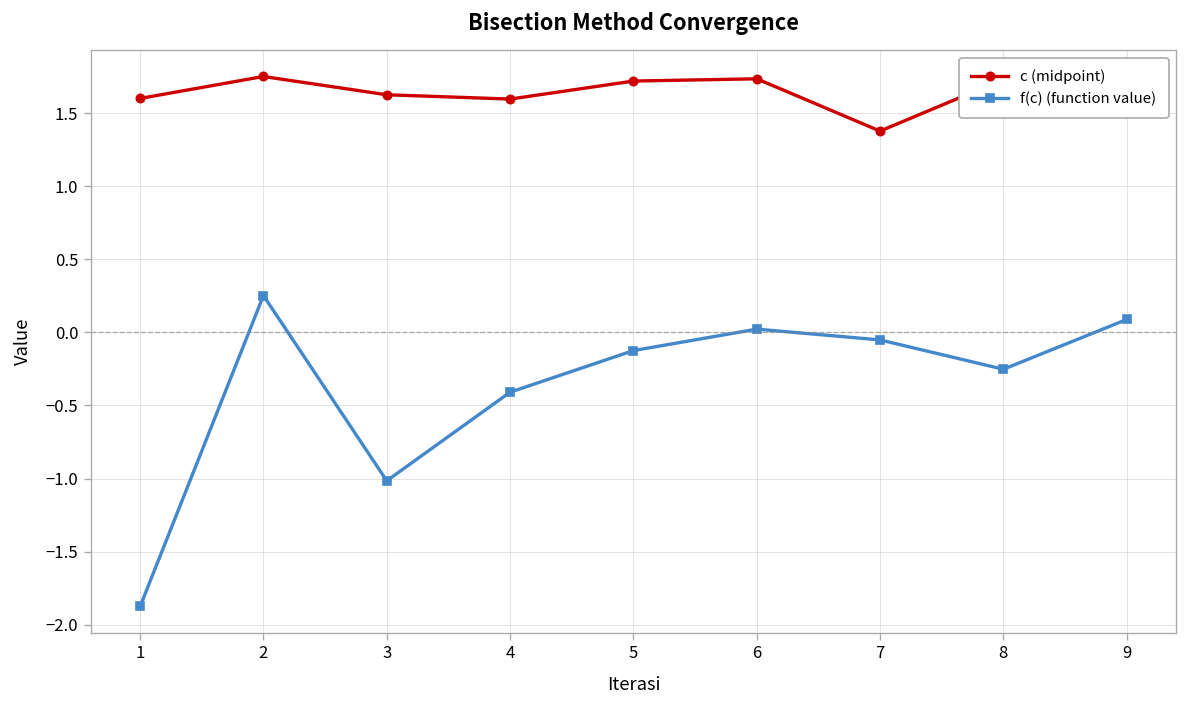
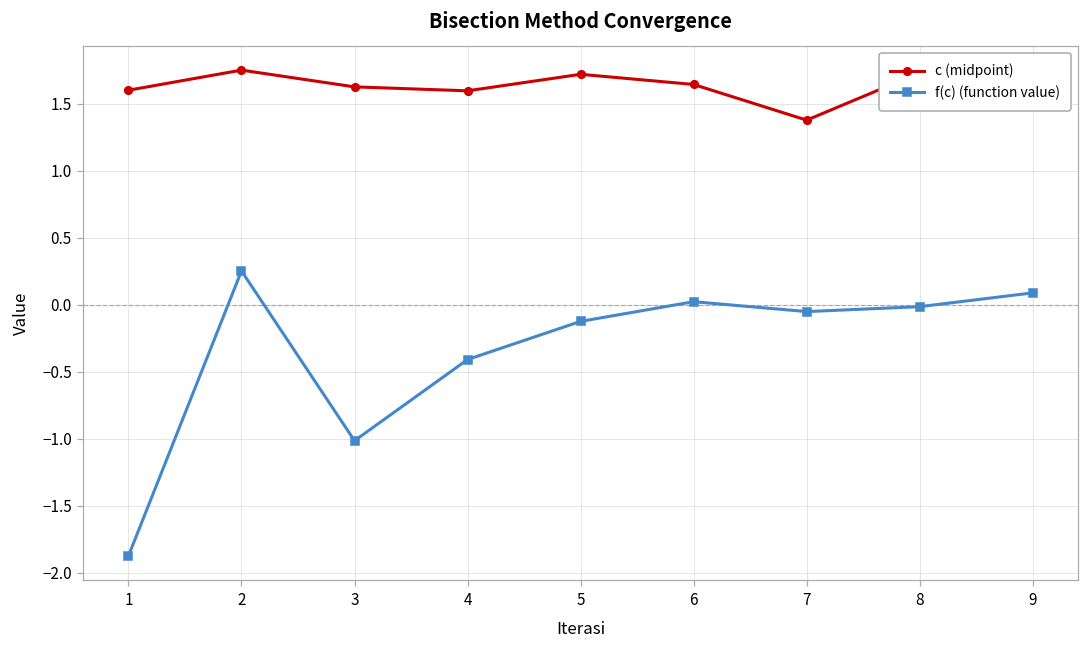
c (midpoint), 6: 1.73 -> 1.64
f(c) (function value), 8: -0.25 -> -0.01
